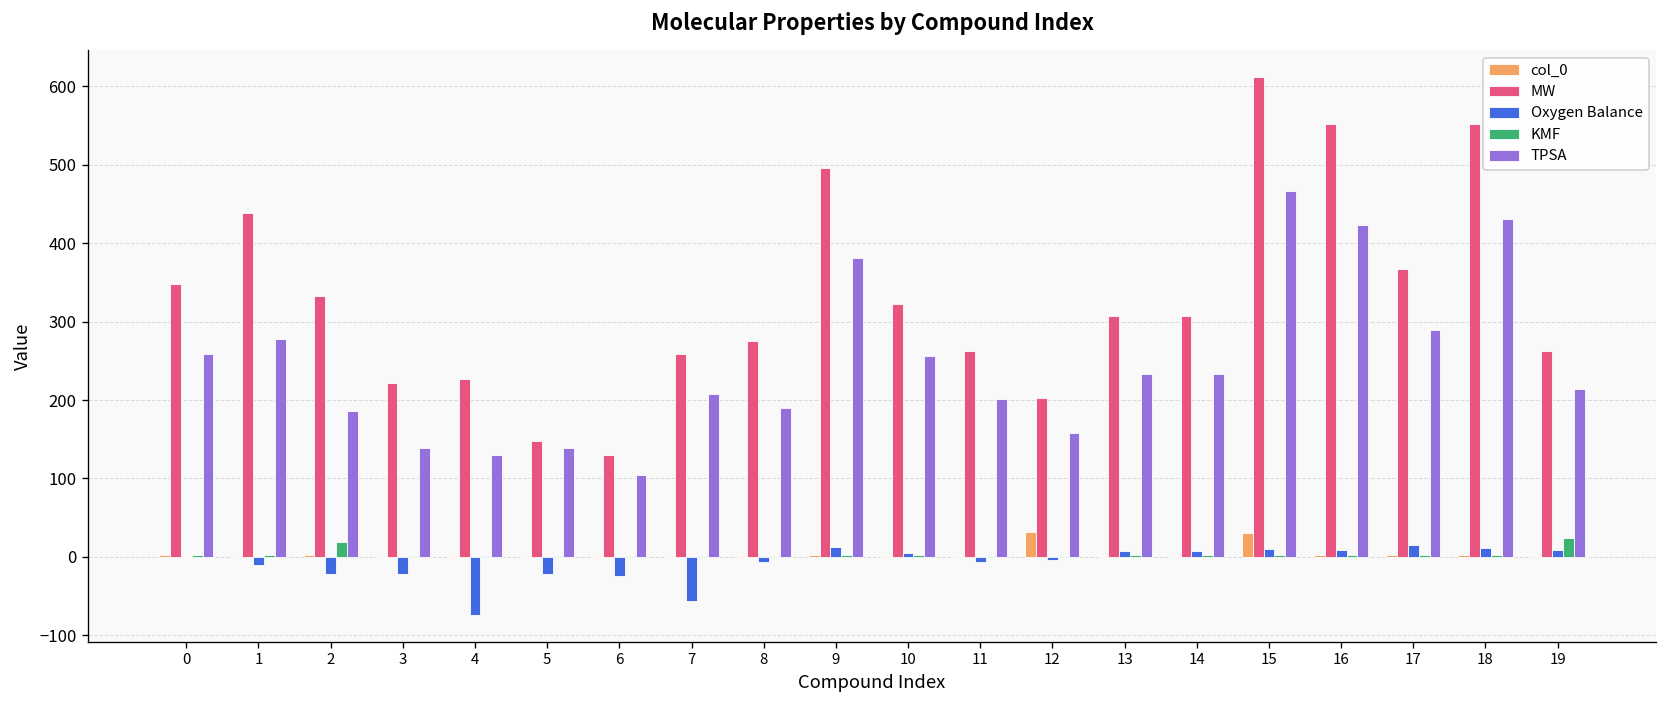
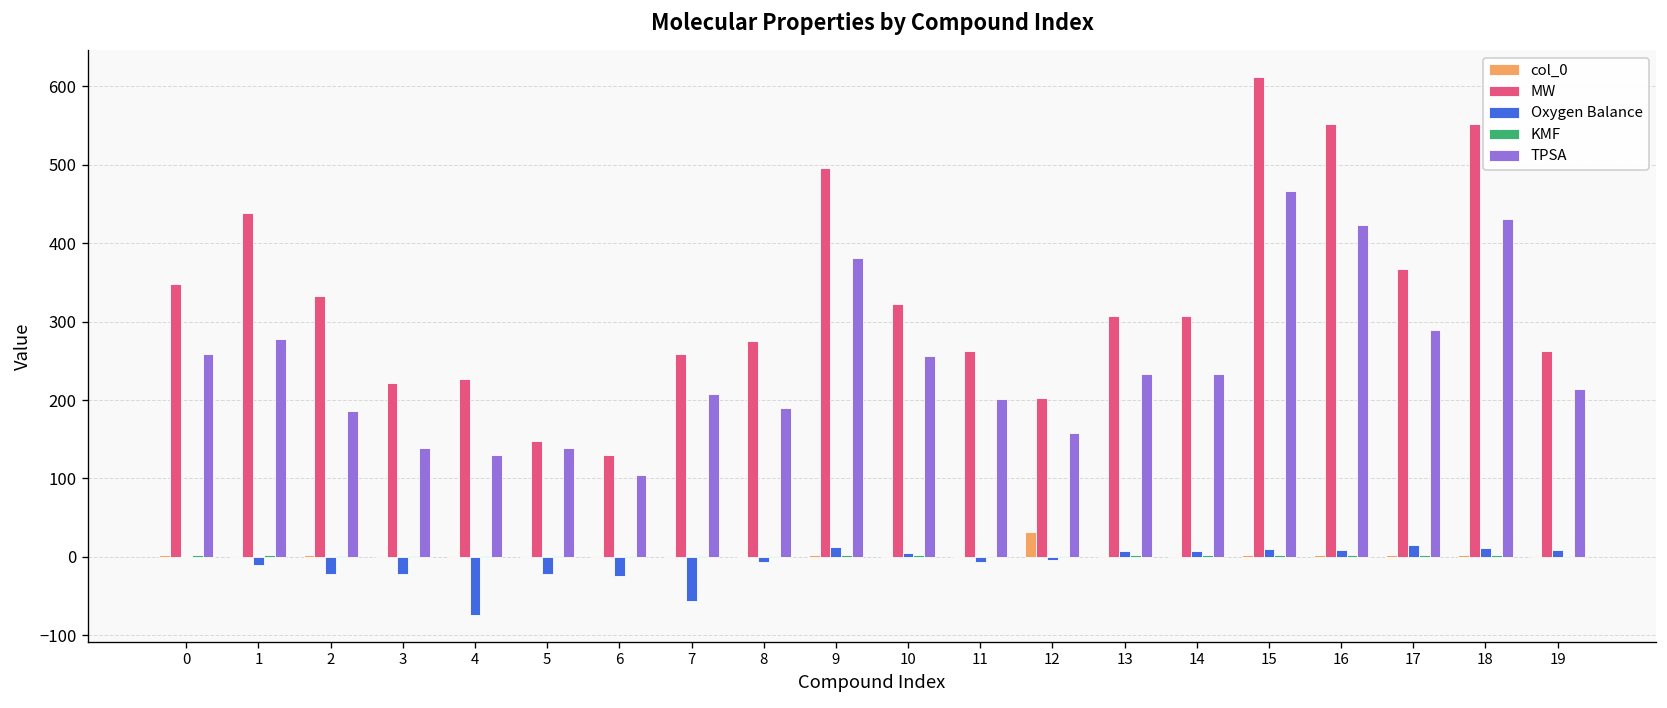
KMF, 2: 20 -> 0
col_0, 15: 30 -> 0
KMF, 19: 20 -> 0
